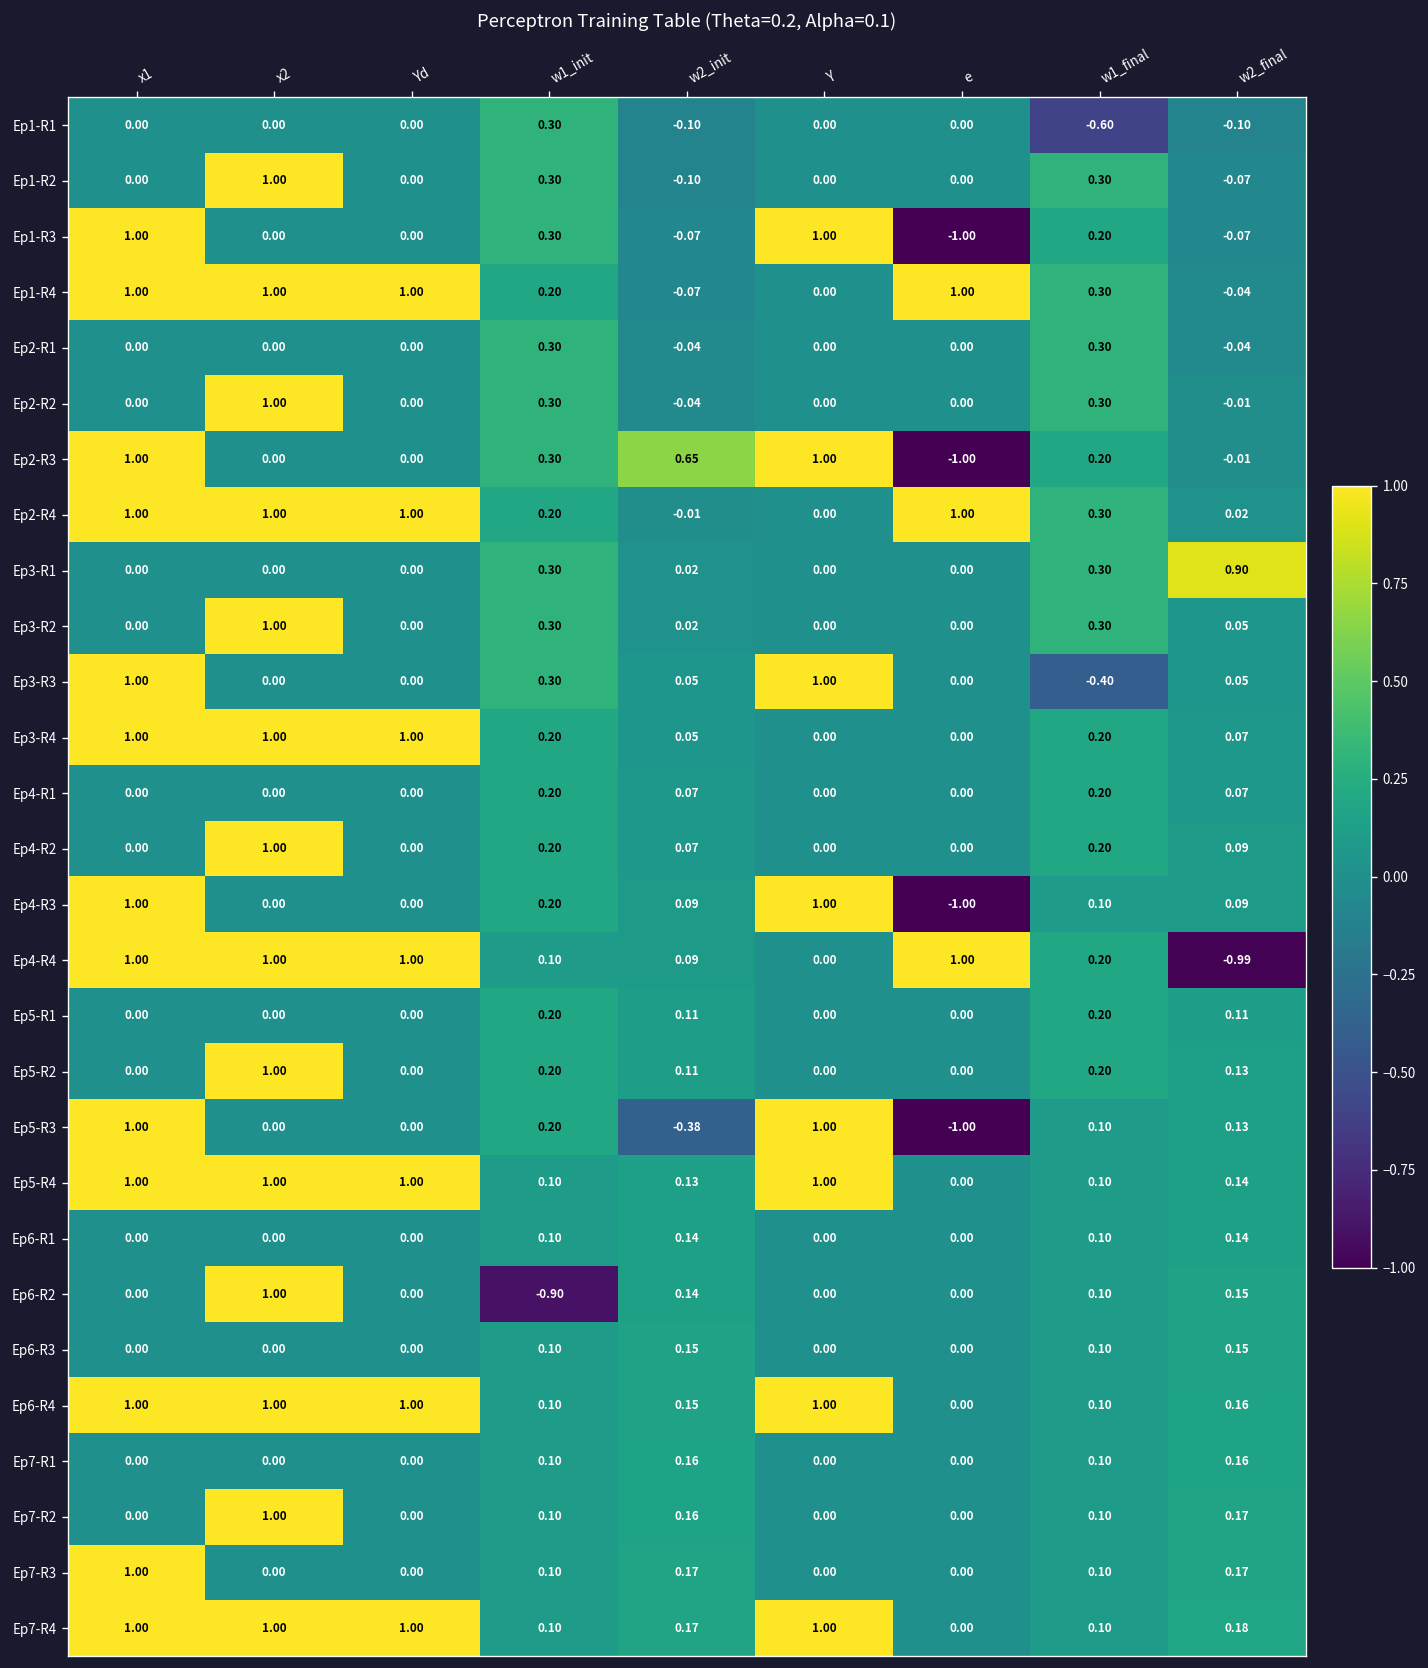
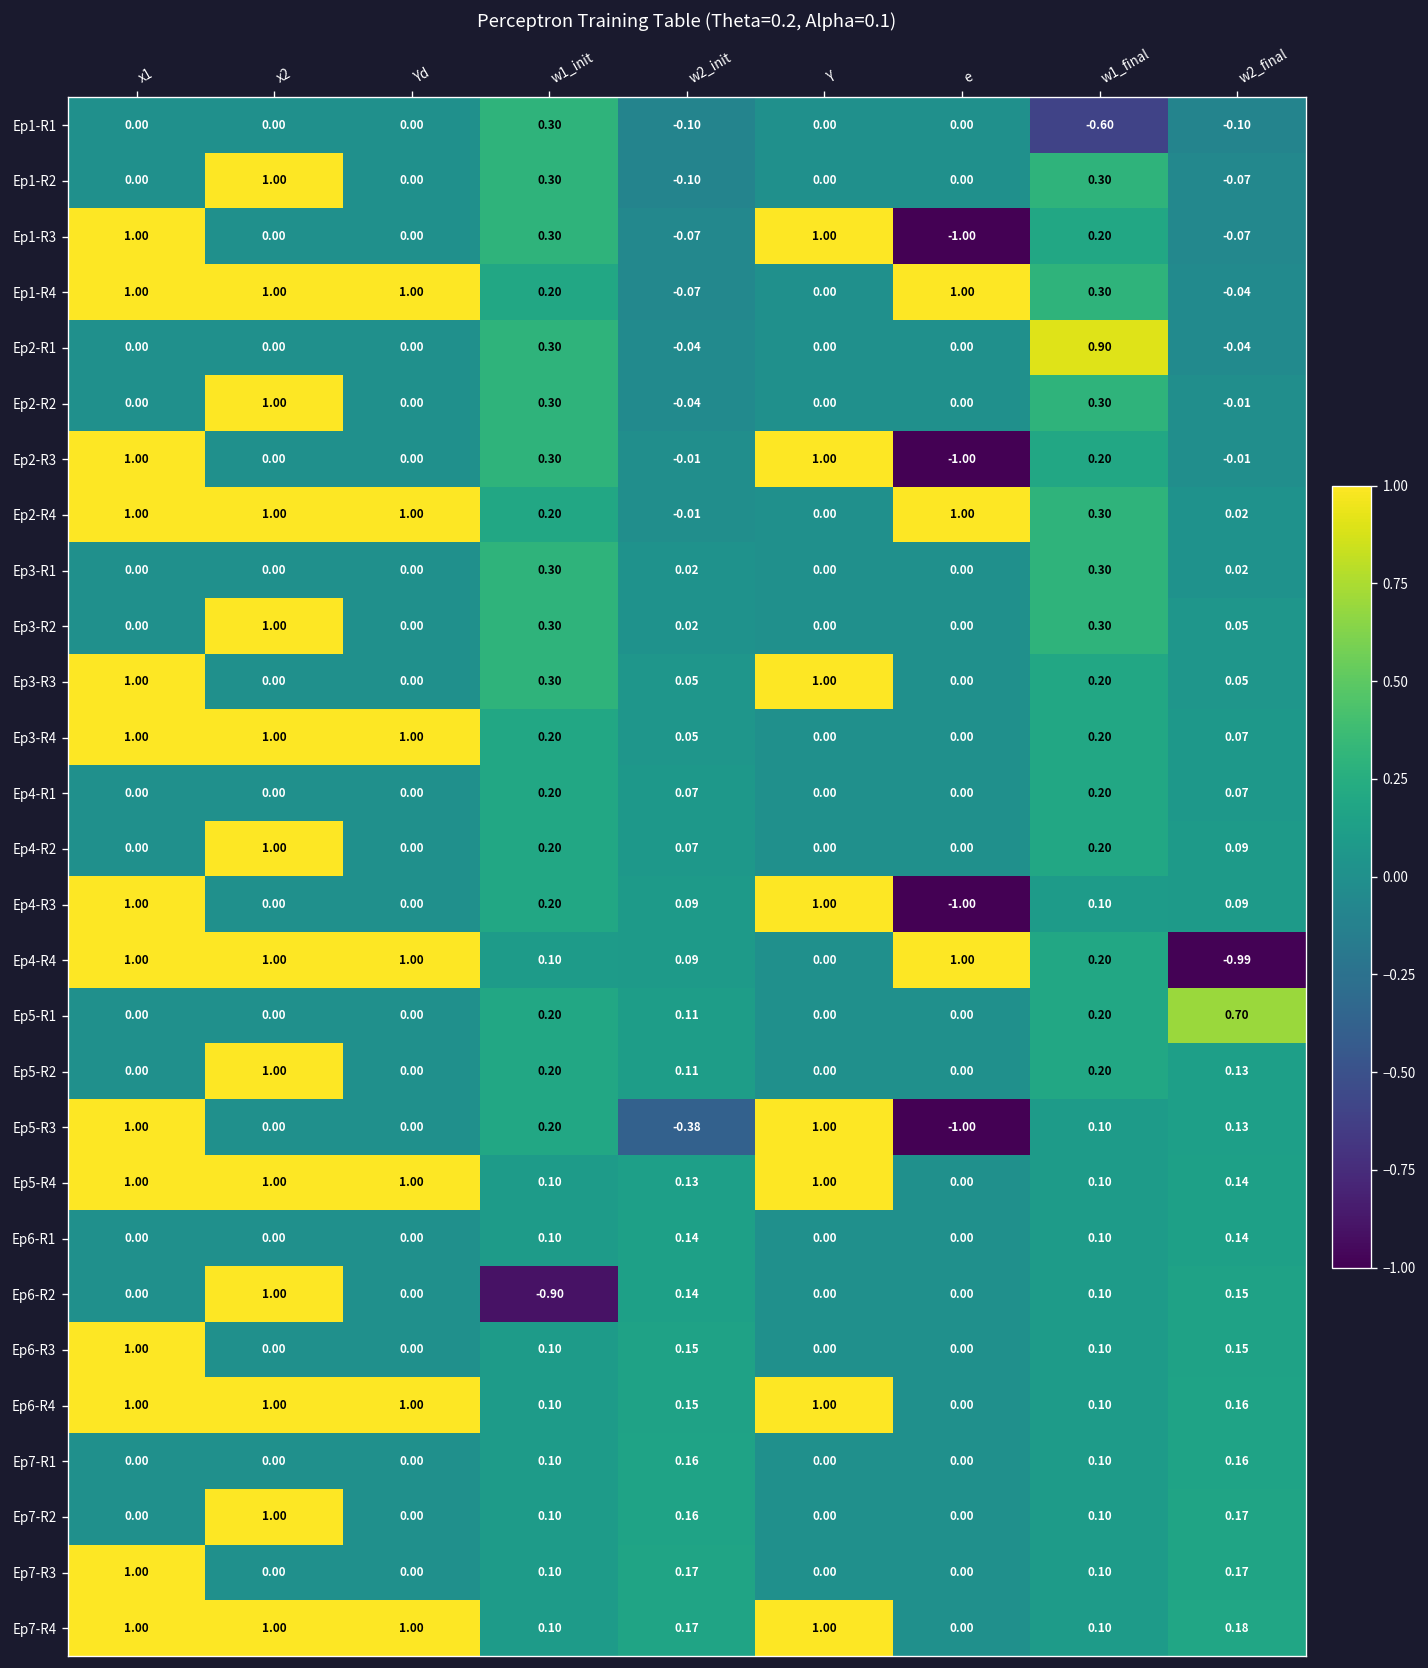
Ep2-R1, w1_final: 0.30 -> 0.90
Ep2-R3, w2_init: 0.65 -> -0.01
Ep3-R1, w2_final: 0.90 -> 0.02
Ep3-R3, w1_final: -0.40 -> 0.20
Ep5-R1, w2_final: 0.11 -> 0.70
Ep6-R3, x1: 0.00 -> 1.00
